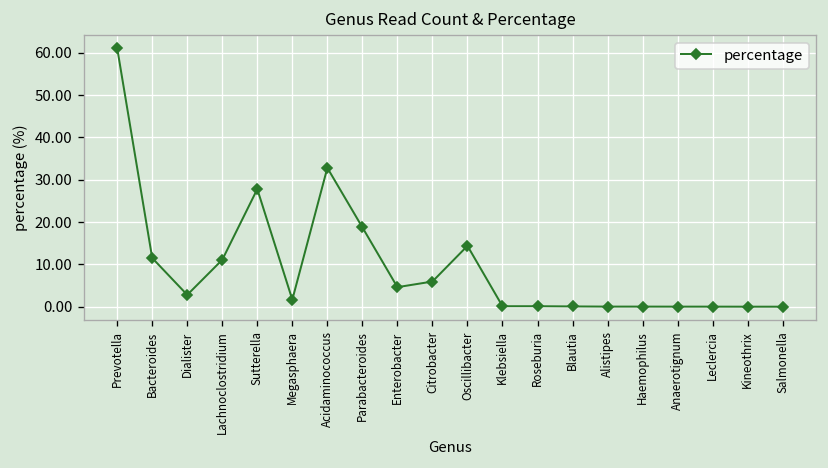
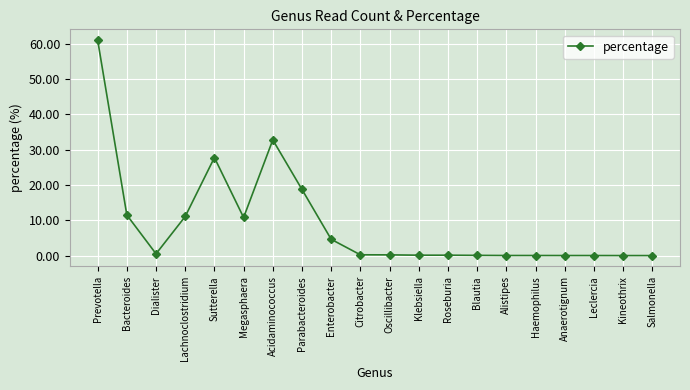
Dialister: 3 -> 1
Megasphaera: 2 -> 11
Citrobacter: 6 -> 0
Oscillibacter: 14 -> 0
